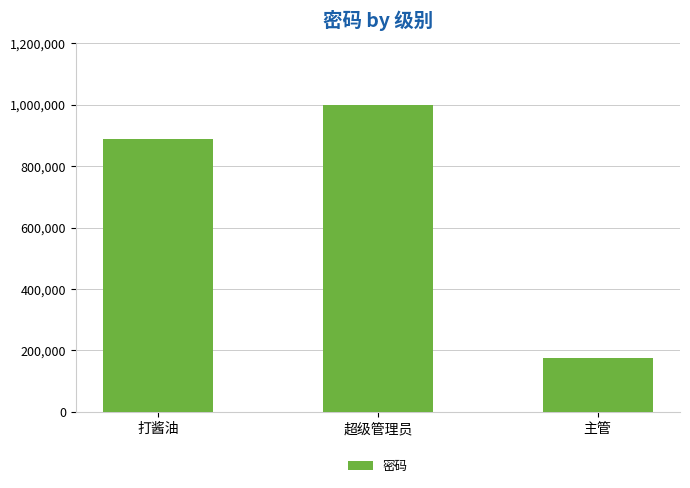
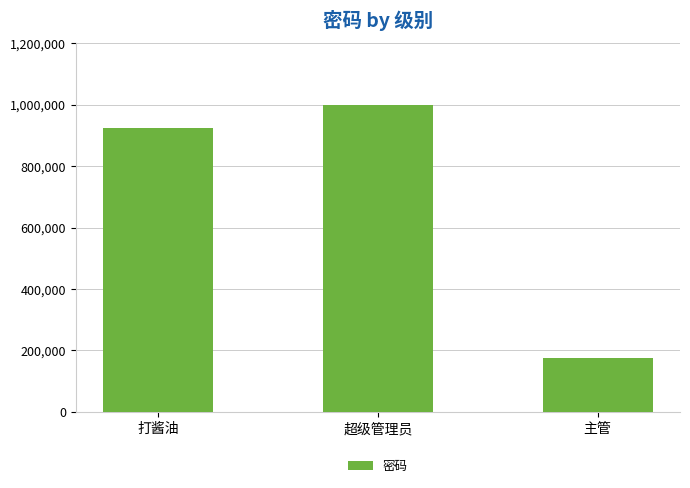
打酱油: 890,000 -> 920,000
